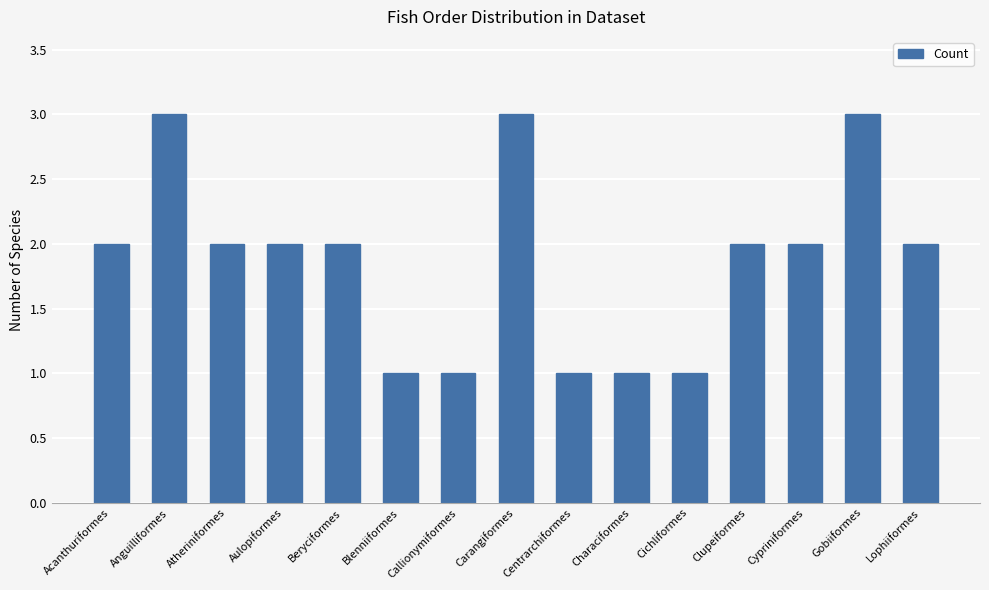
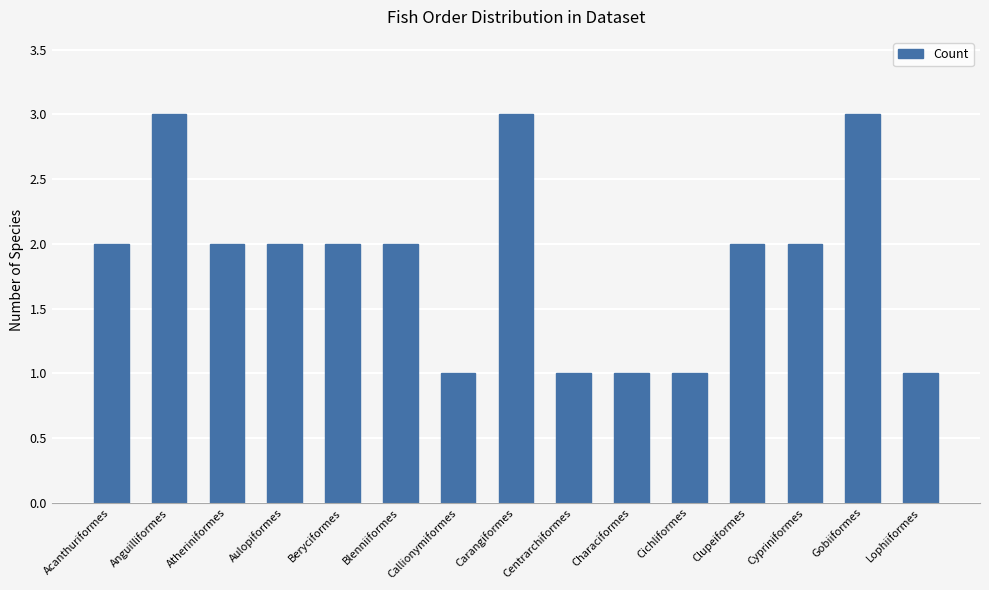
Blenniiformes: 1 -> 2
Lophiiformes: 2 -> 1
